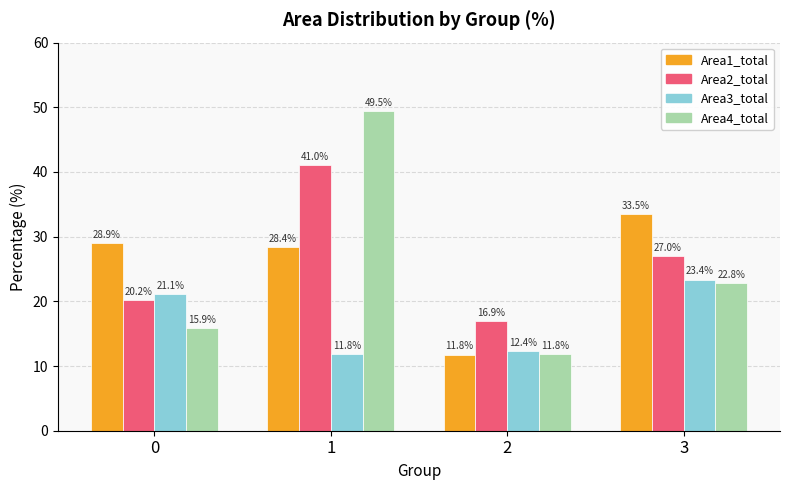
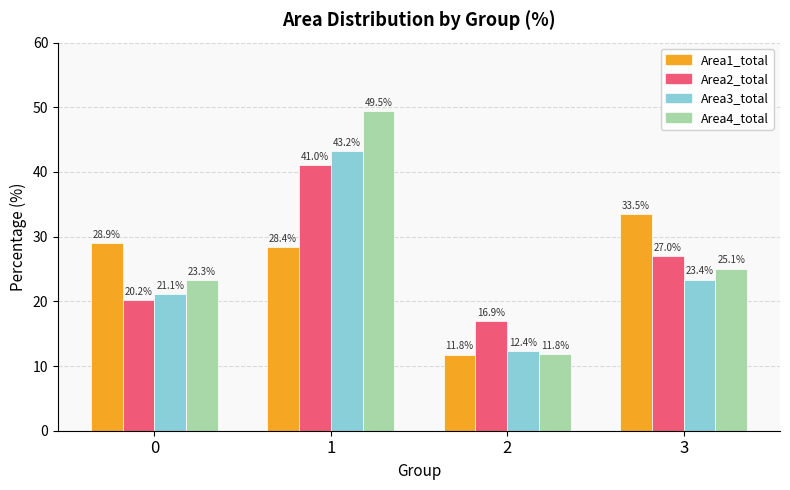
Area4_total, 0: 15.9% -> 23.3%
Area3_total, 1: 11.8% -> 43.2%
Area4_total, 3: 22.8% -> 25.1%
